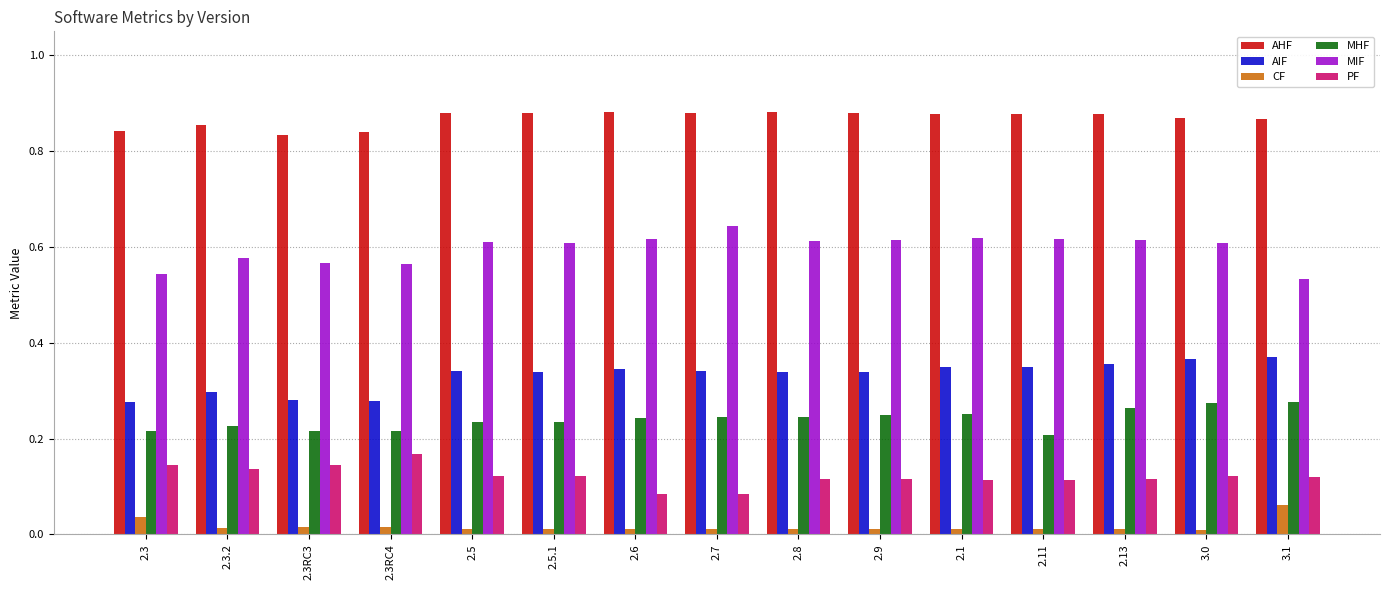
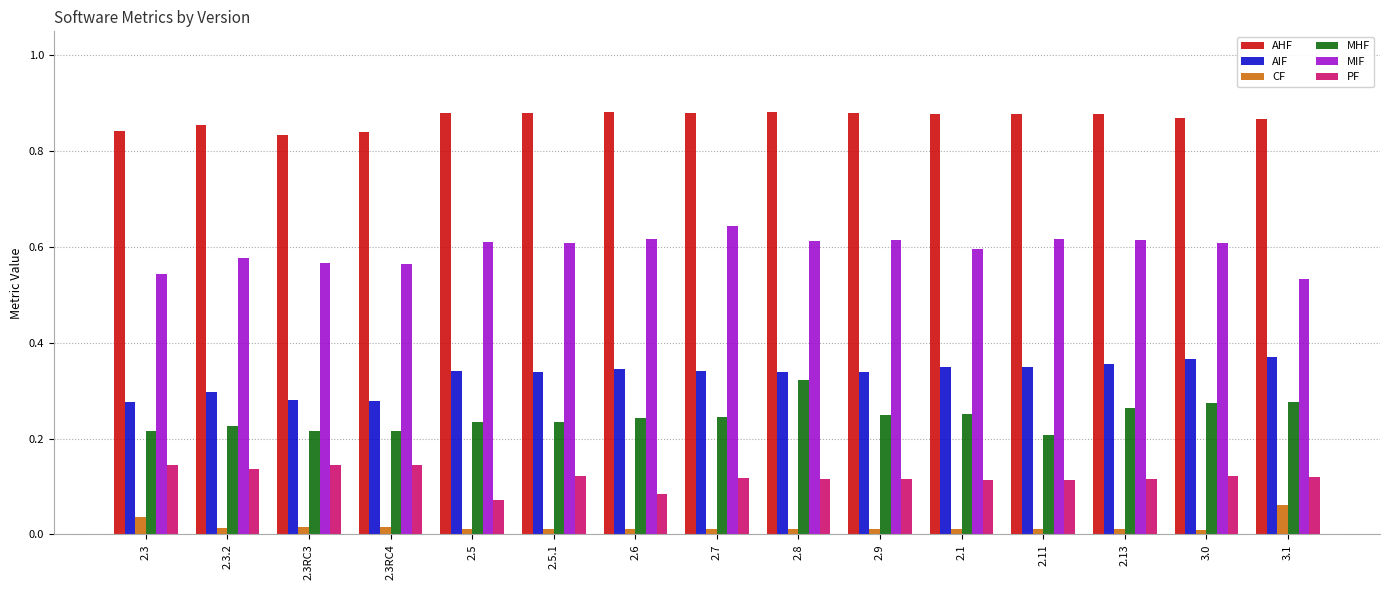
PF, 2.3RC4: 0.17 -> 0.14
PF, 2.5: 0.12 -> 0.07
PF, 2.7: 0.08 -> 0.12
MHF, 2.8: 0.25 -> 0.32
MIF, 2.1: 0.62 -> 0.60
